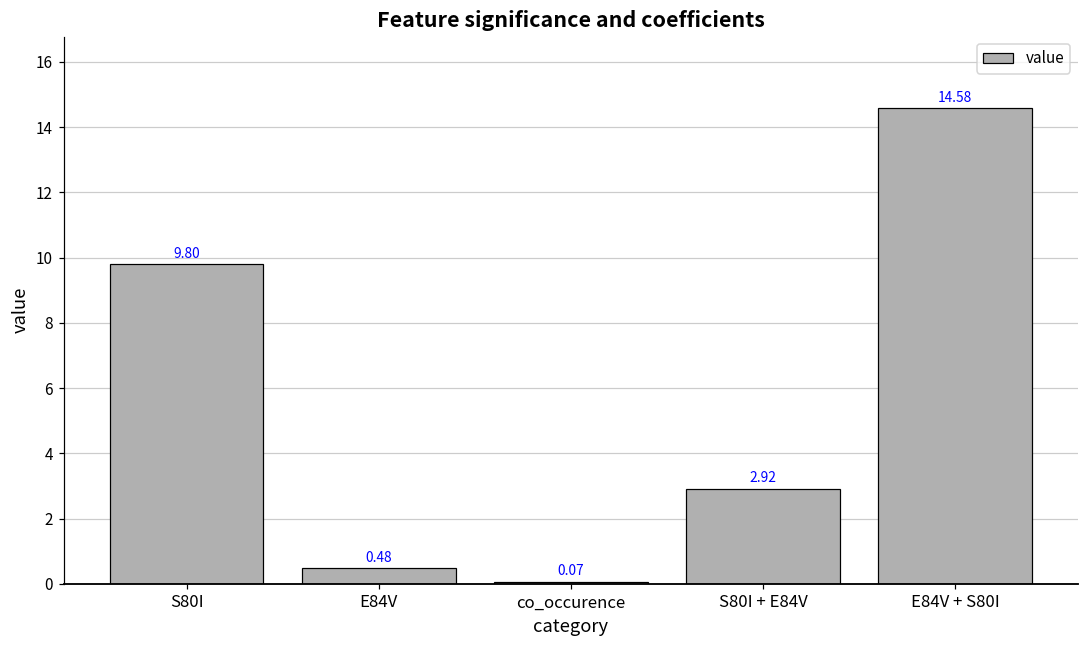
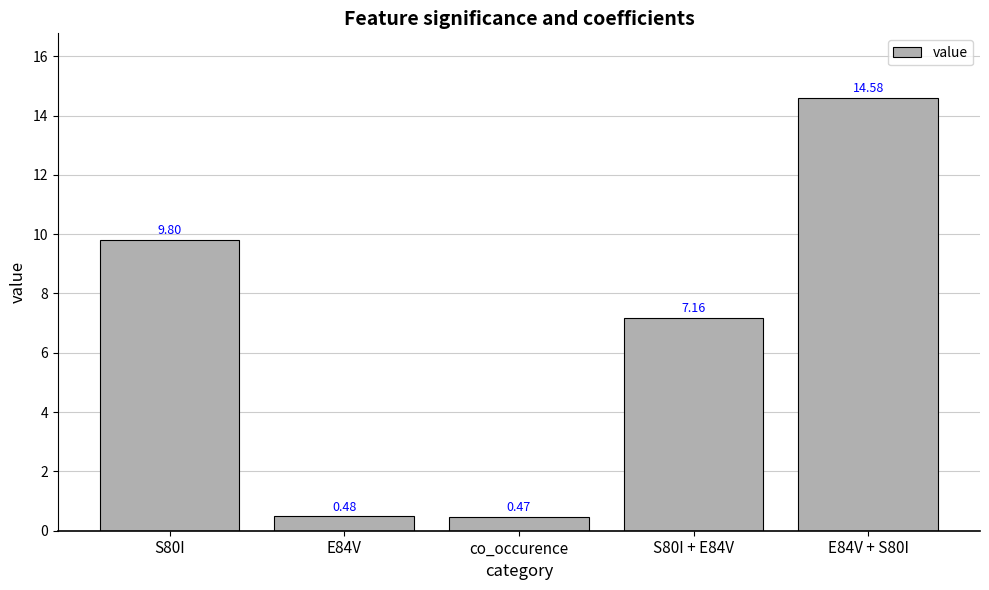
co_occurence: 0.07 -> 0.47
S80I + E84V: 2.92 -> 7.16
